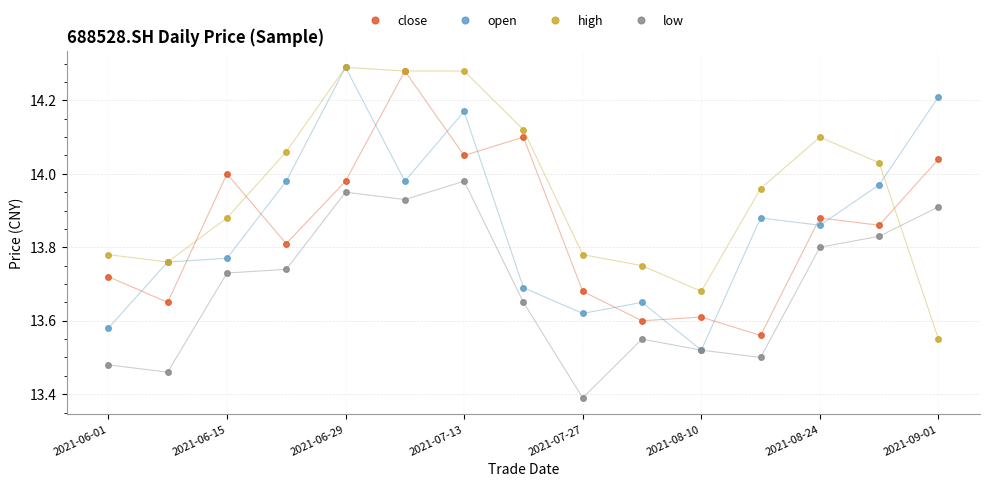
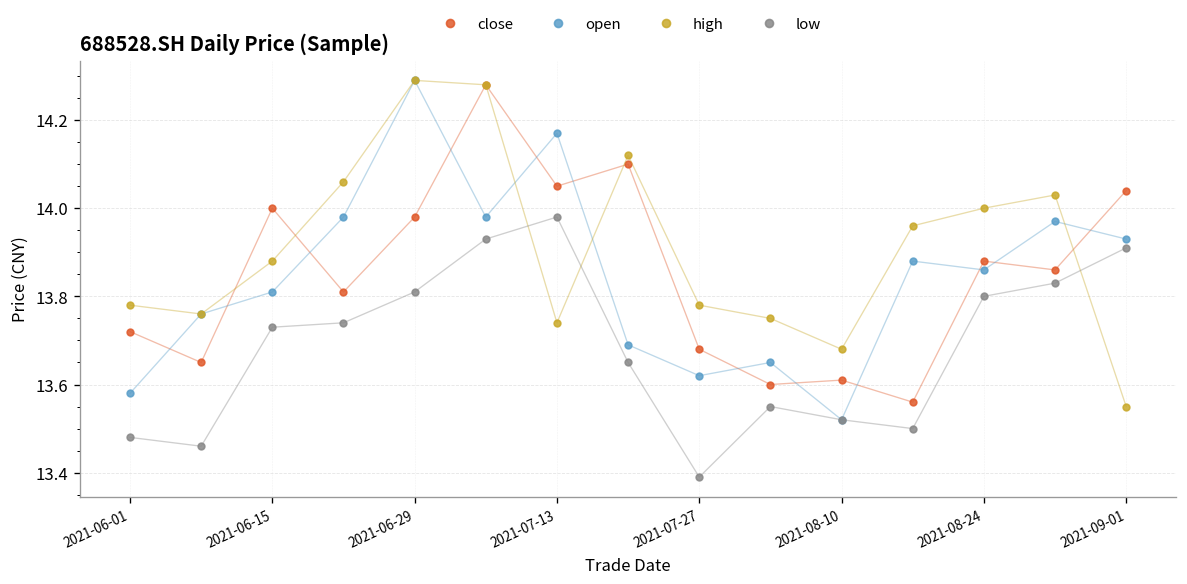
open, 2021-06-15: 13.77 -> 13.81
low, 2021-06-29: 13.95 -> 13.81
high, 2021-07-13: 14.28 -> 13.74
high, 2021-08-24: 14.1 -> 14.0
open, 2021-09-01: 14.21 -> 13.93
